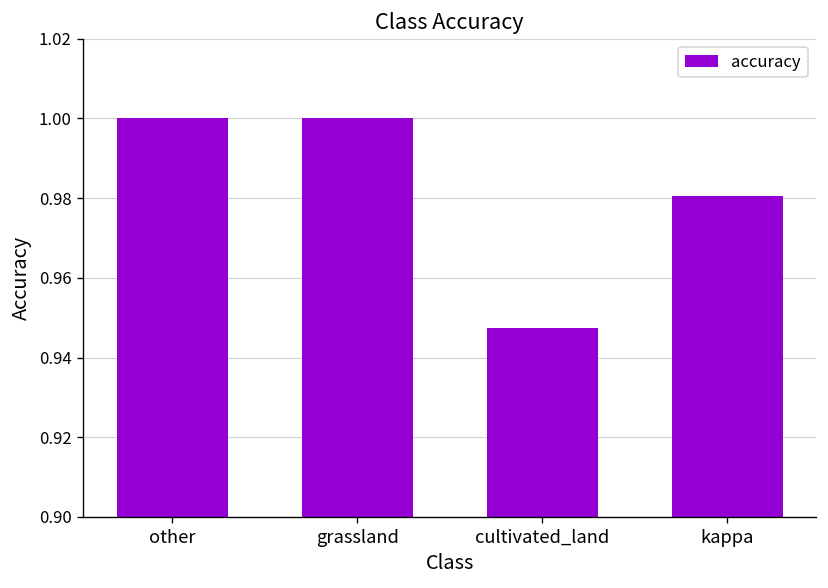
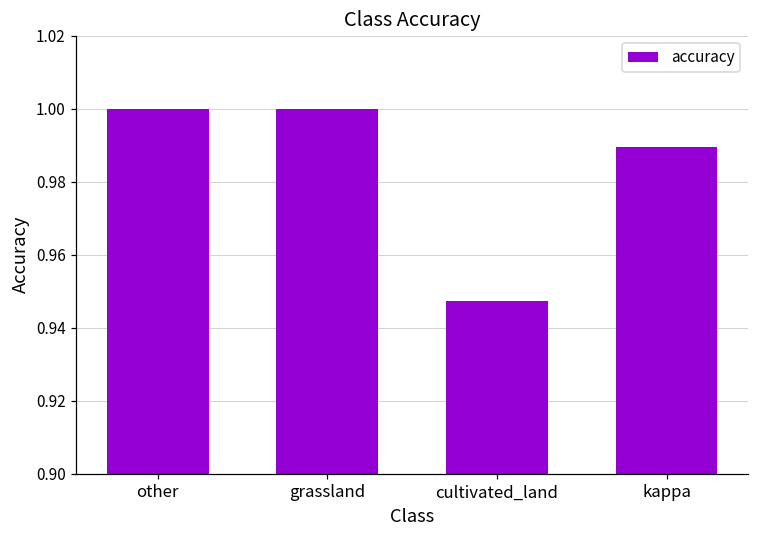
kappa: 0.980 -> 0.990
